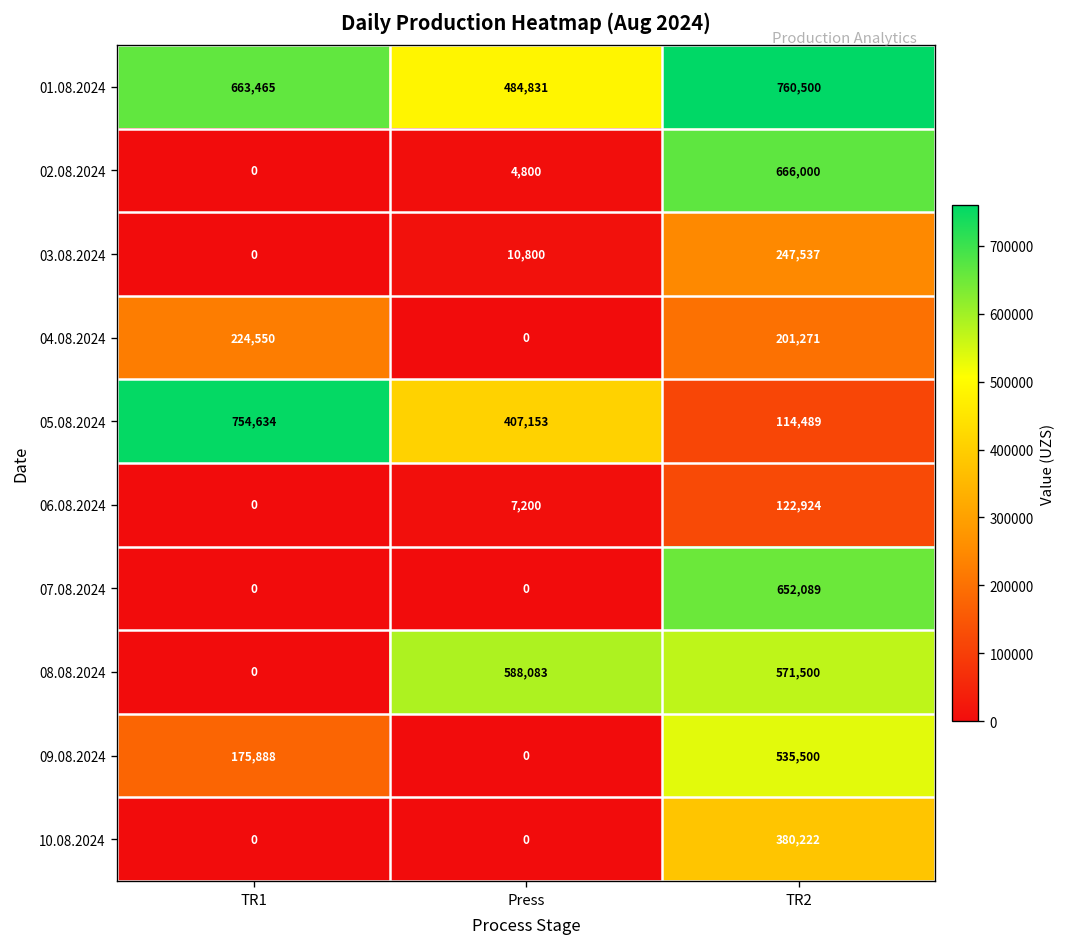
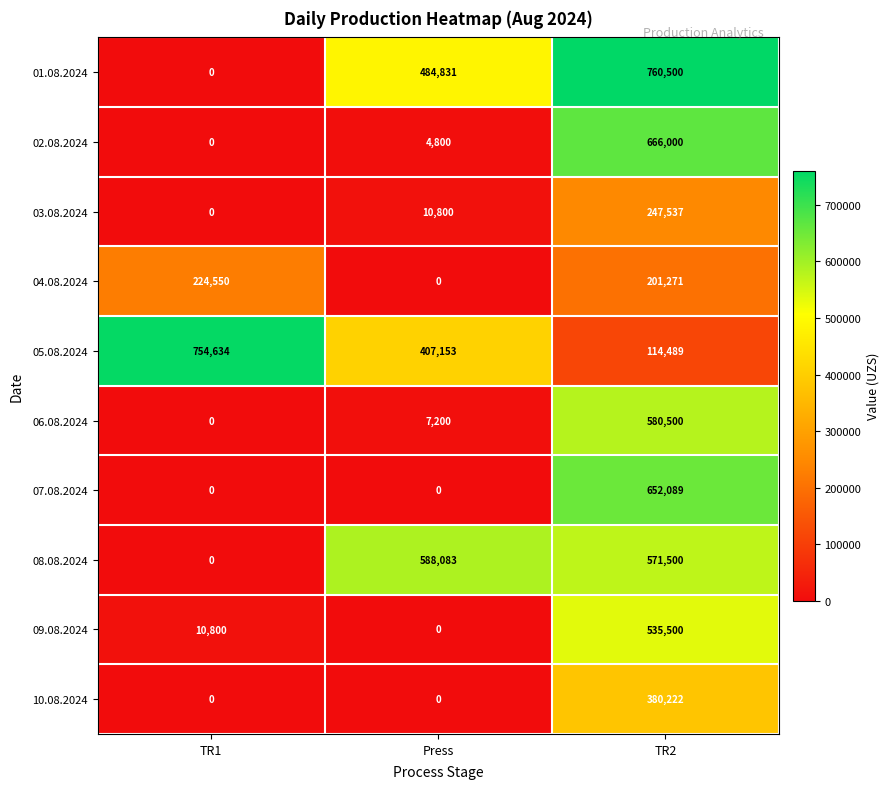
01.08.2024, TR1: 663,465 -> 0
06.08.2024, TR2: 122,924 -> 580,500
09.08.2024, TR1: 175,888 -> 10,800
